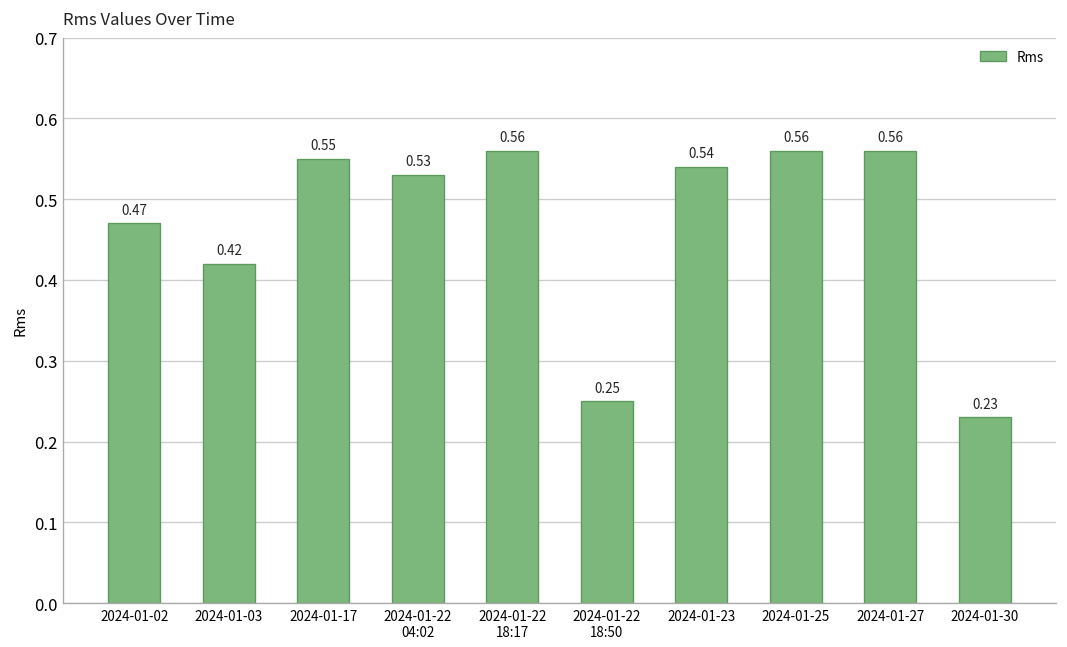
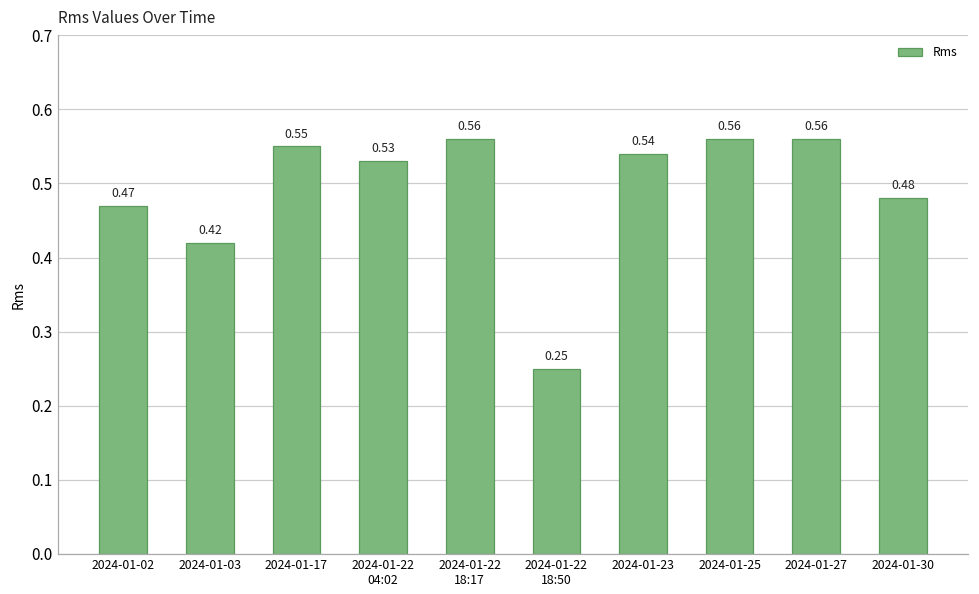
2024-01-30: 0.23 -> 0.48
